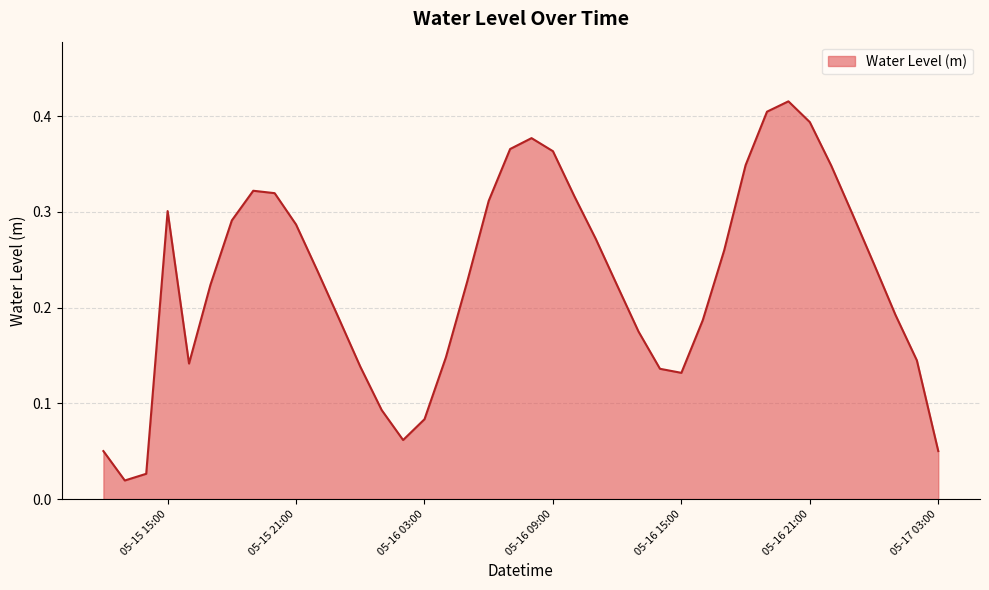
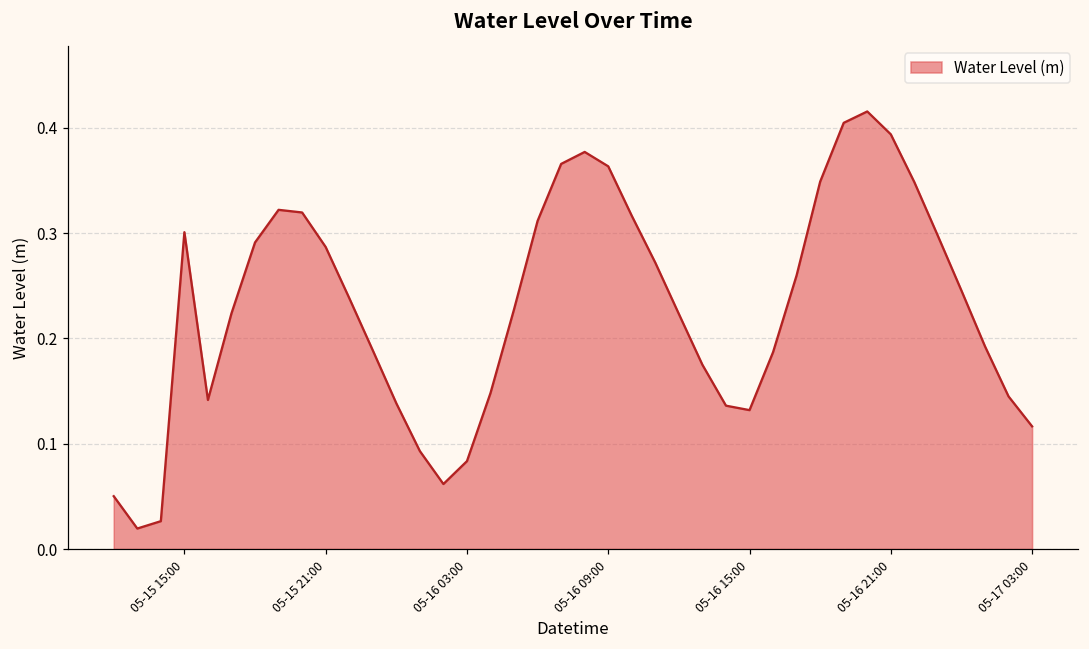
05-17 03:00: 0.05 -> 0.12
